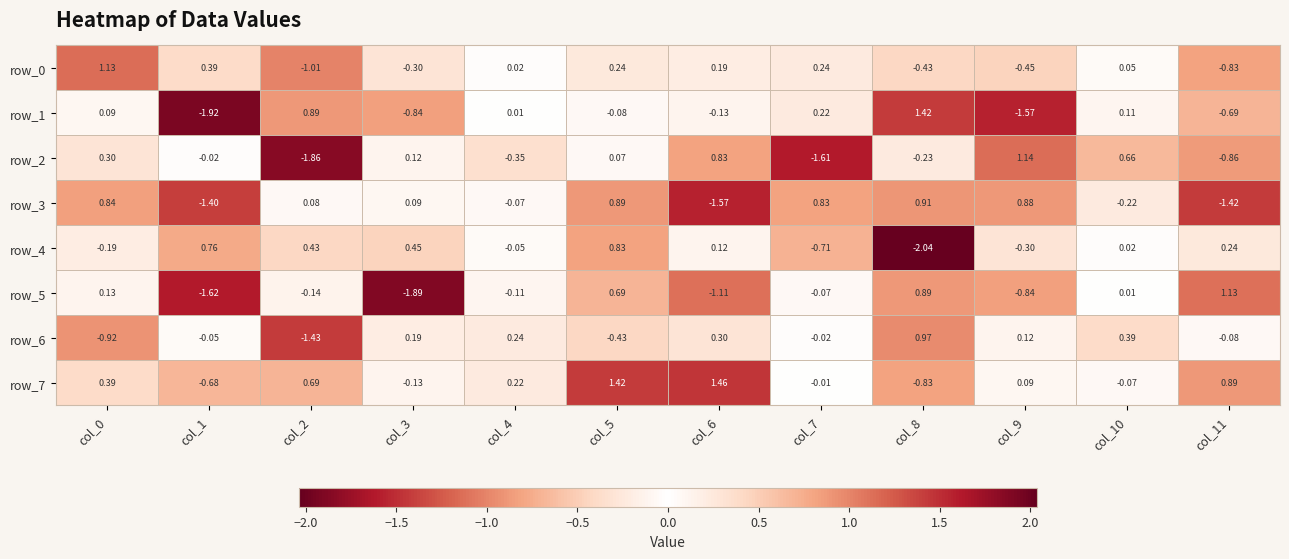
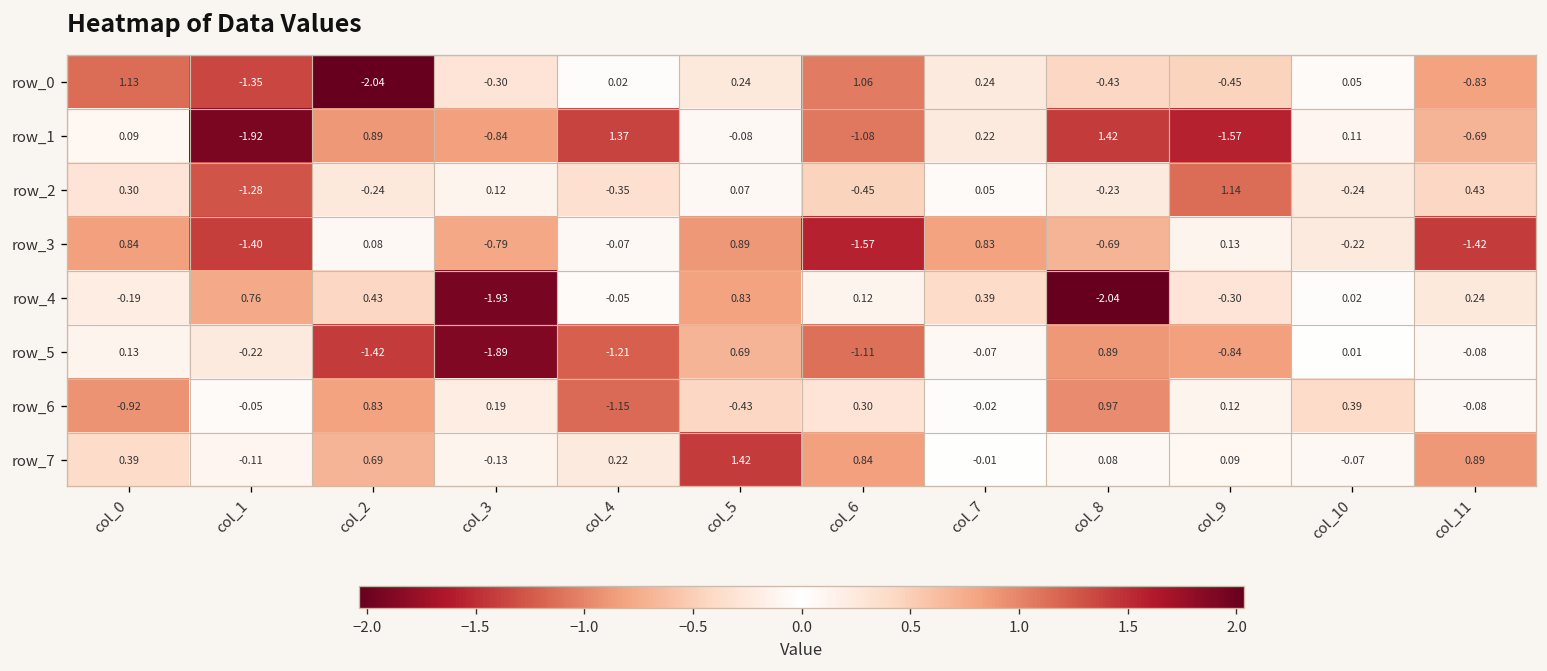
row_0, col_1: 0.39 -> -1.35
row_0, col_2: -1.01 -> -2.04
row_0, col_6: 0.19 -> 1.06
row_1, col_4: 0.01 -> 1.37
row_1, col_6: -0.13 -> -1.08
row_2, col_1: -0.02 -> -1.28
row_2, col_2: -1.86 -> -0.24
row_2, col_6: 0.83 -> -0.45
row_2, col_7: -1.61 -> 0.05
row_2, col_10: 0.66 -> -0.24
row_2, col_11: -0.86 -> 0.43
row_3, col_3: 0.09 -> -0.79
row_3, col_8: 0.91 -> -0.69
row_3, col_9: 0.88 -> 0.13
row_4, col_3: 0.45 -> -1.93
row_4, col_7: -0.71 -> 0.39
row_5, col_1: -1.62 -> -0.22
row_5, col_2: -0.14 -> -1.42
row_5, col_4: -0.11 -> -1.21
row_5, col_11: 1.13 -> -0.08
row_6, col_2: -1.43 -> 0.83
row_6, col_4: 0.24 -> -1.15
row_7, col_1: -0.68 -> -0.11
row_7, col_6: 1.46 -> 0.84
row_7, col_8: -0.83 -> 0.08
